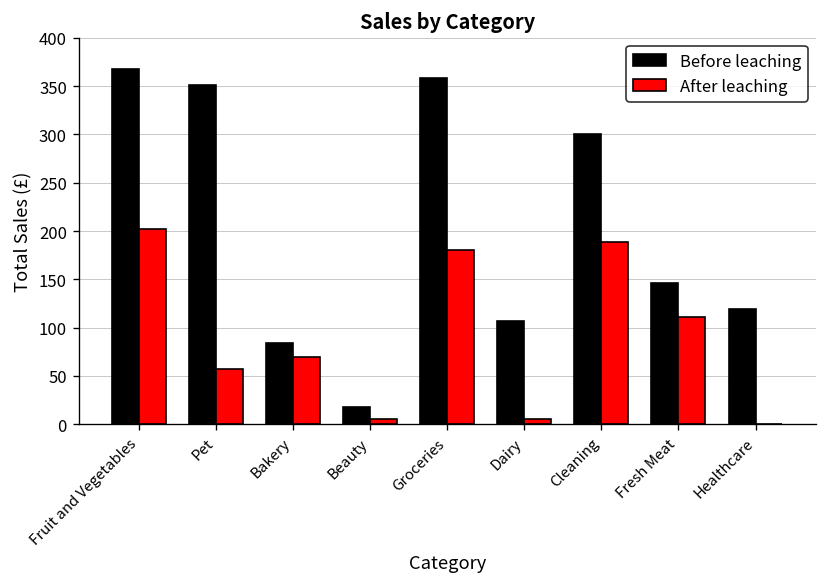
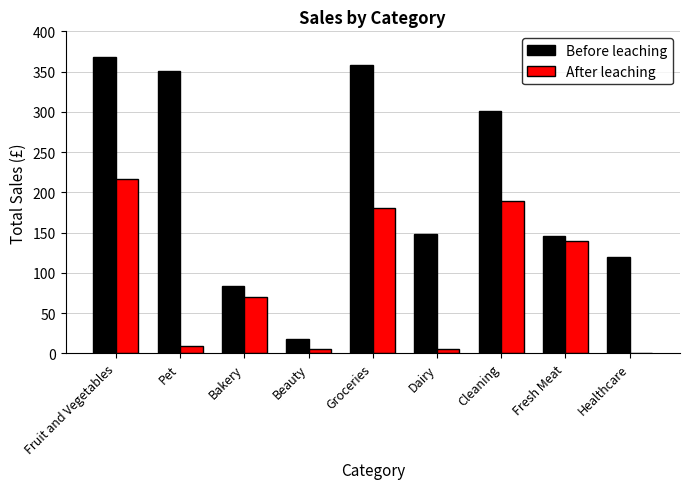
After leaching, Fruit and Vegetables: 200 -> 220
After leaching, Pet: 60 -> 10
Before leaching, Dairy: 110 -> 150
After leaching, Fresh Meat: 110 -> 140
